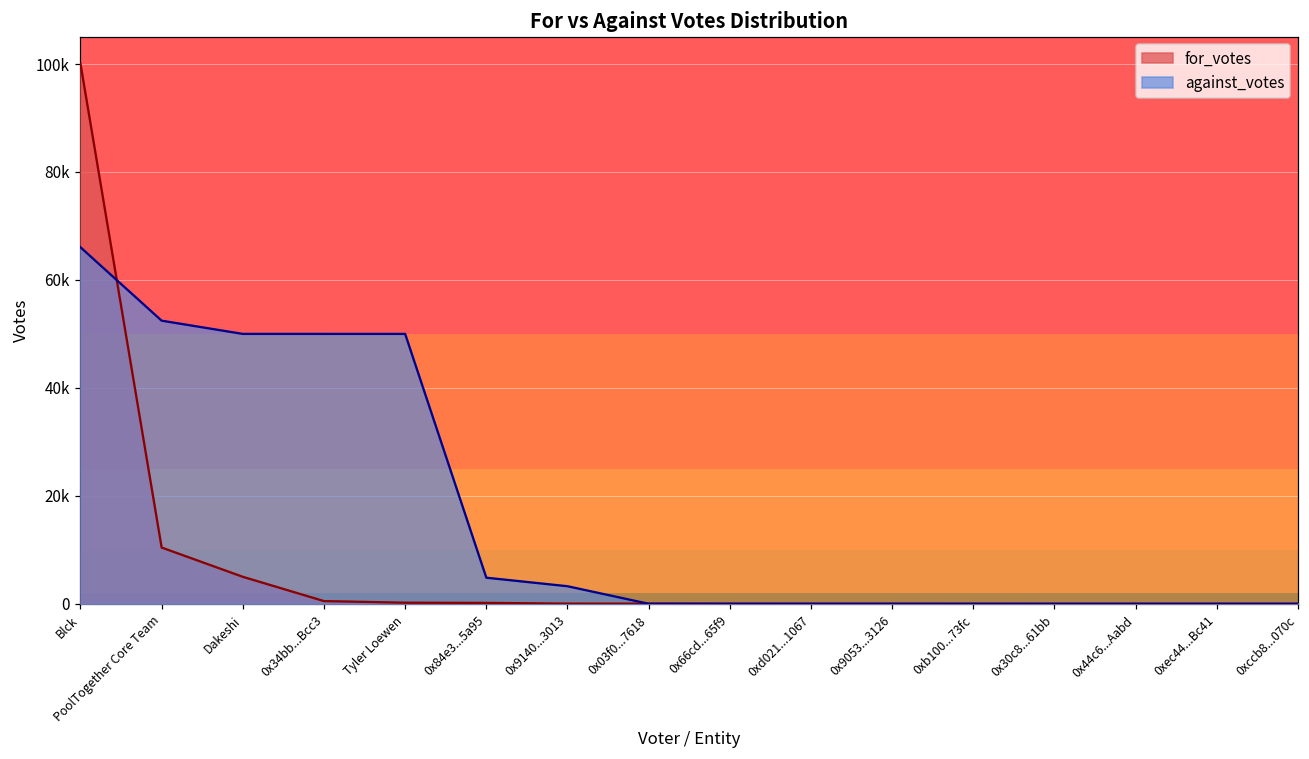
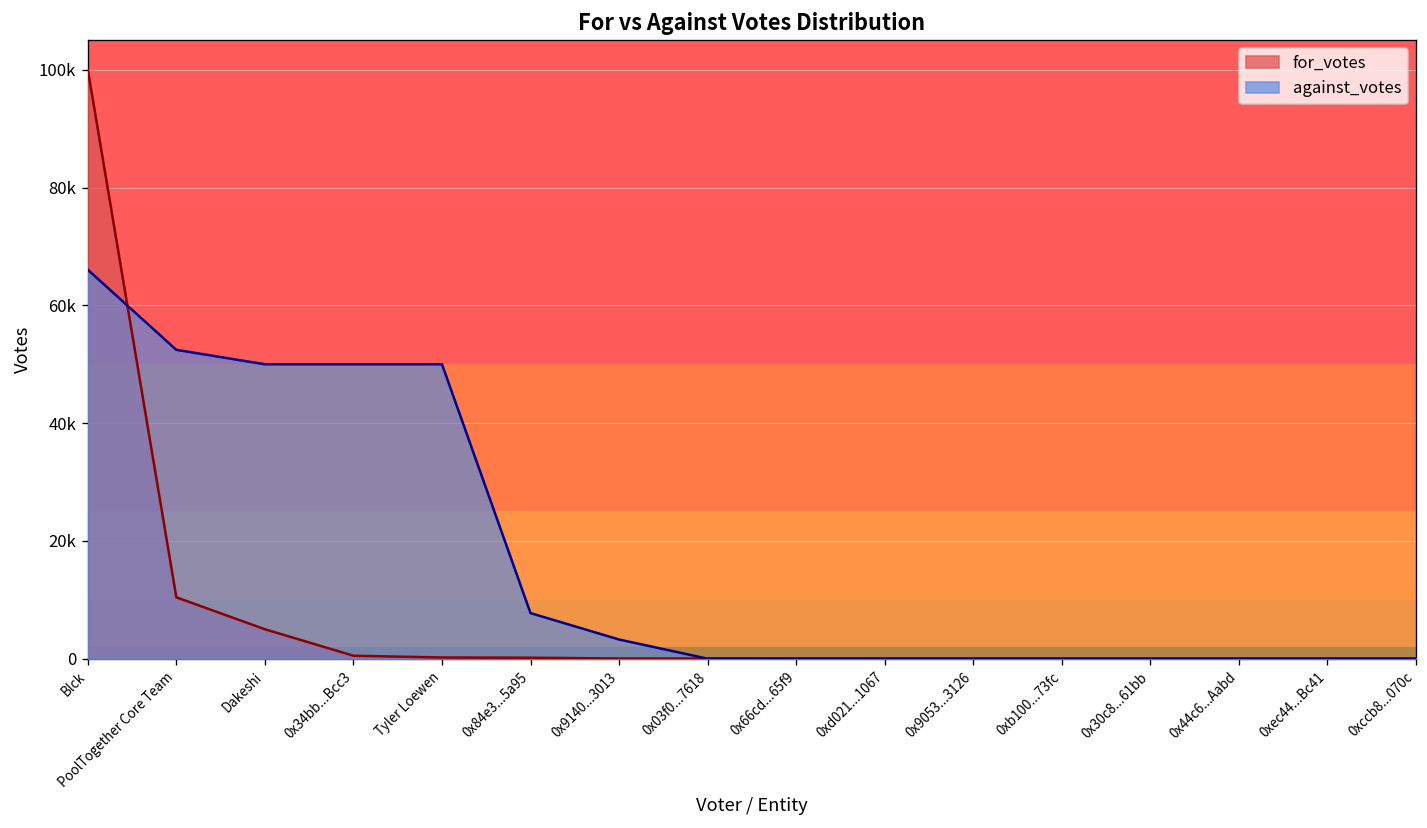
against_votes, 0x84e3...5a95: 5000 -> 8000
